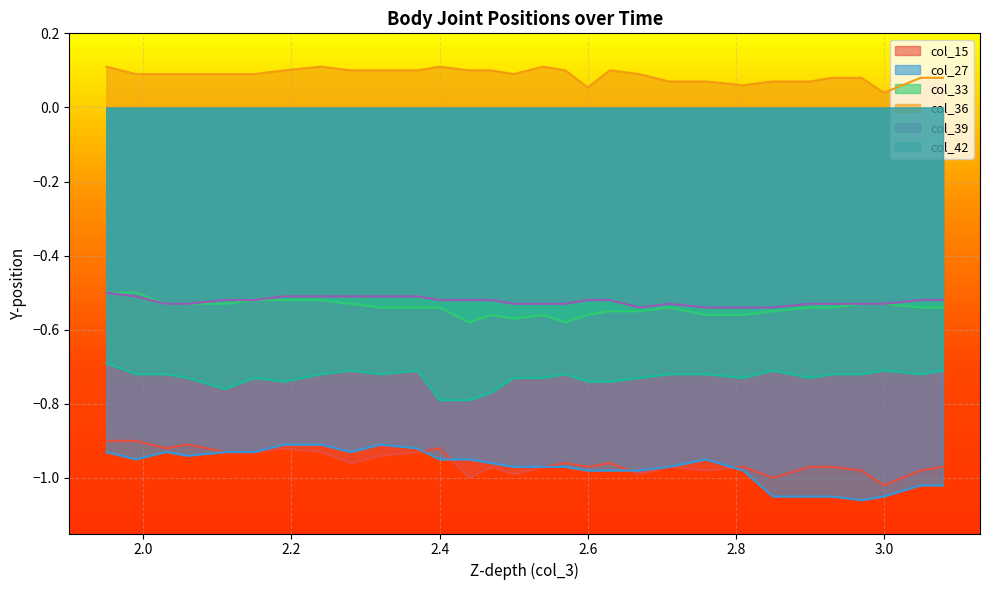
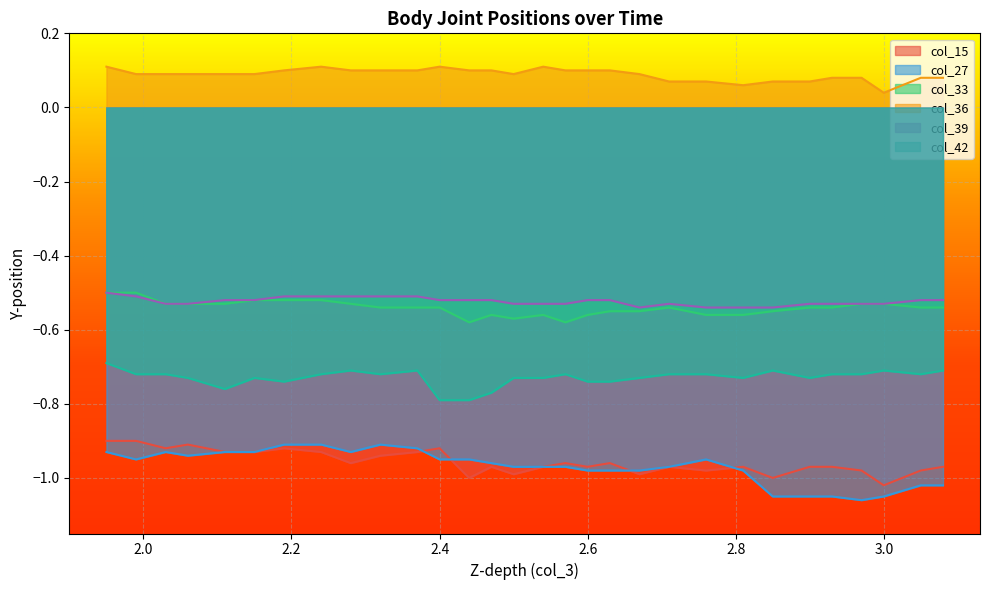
col_36, 2.6: 0.05 -> 0.10
